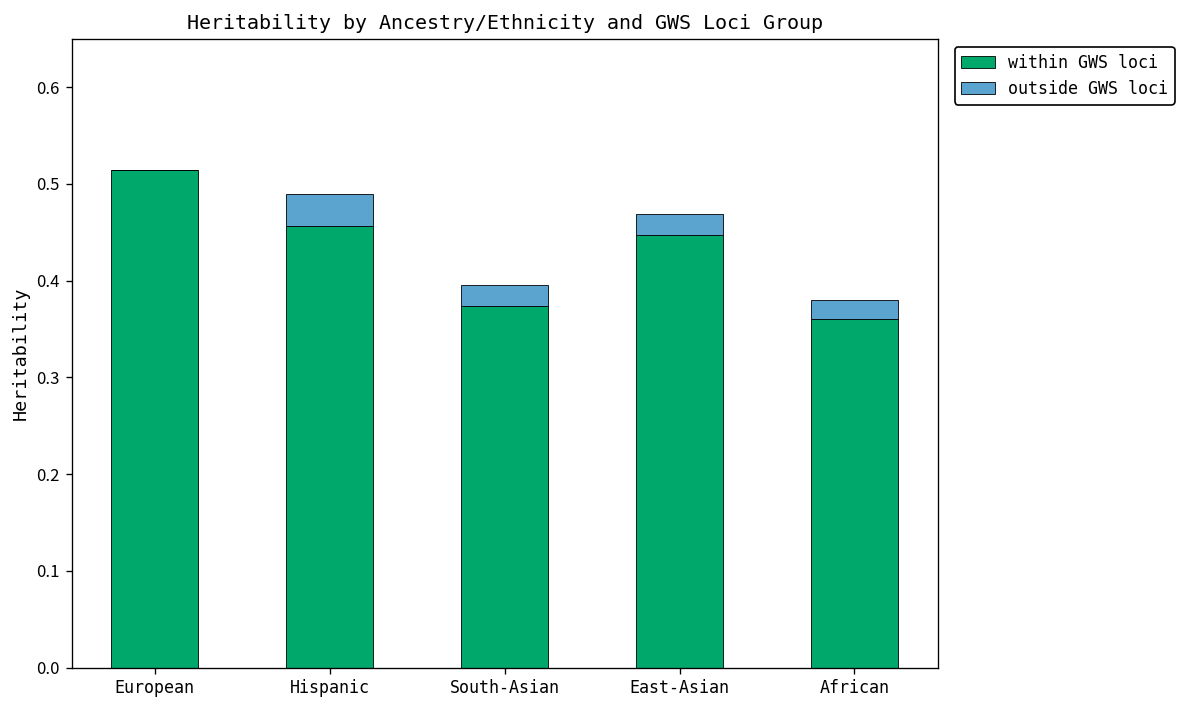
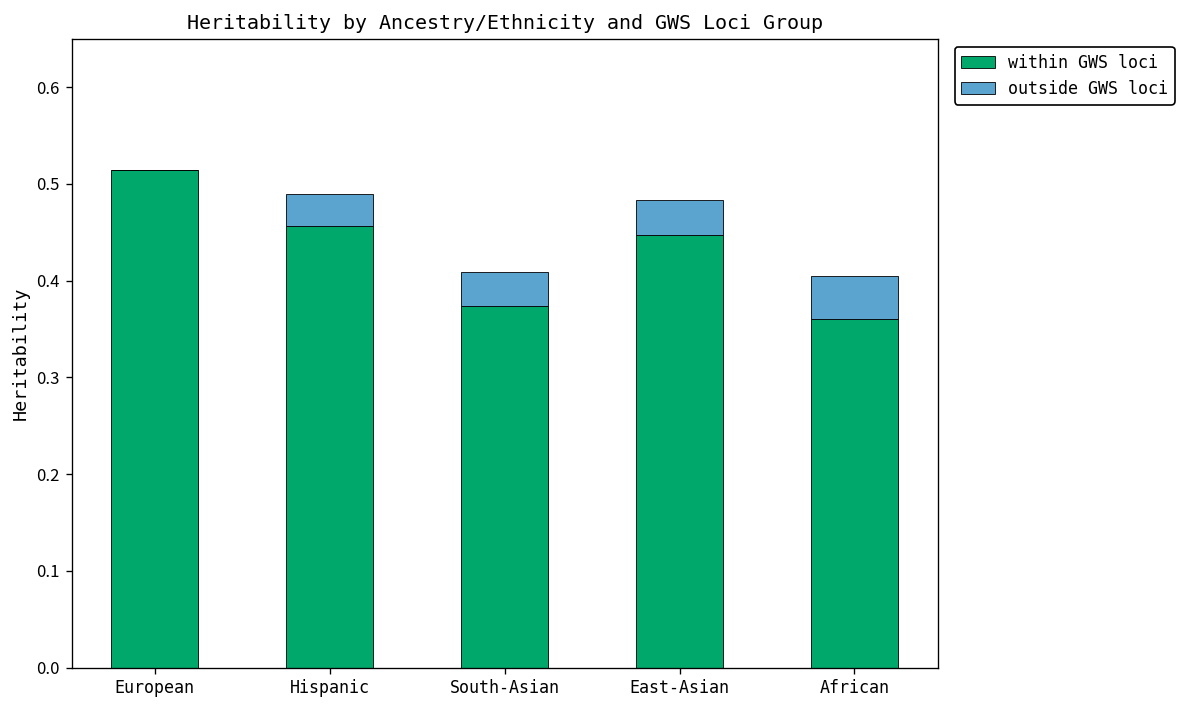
outside GWS loci, South-Asian: 0.02 -> 0.04
outside GWS loci, East-Asian: 0.02 -> 0.04
outside GWS loci, African: 0.02 -> 0.05
